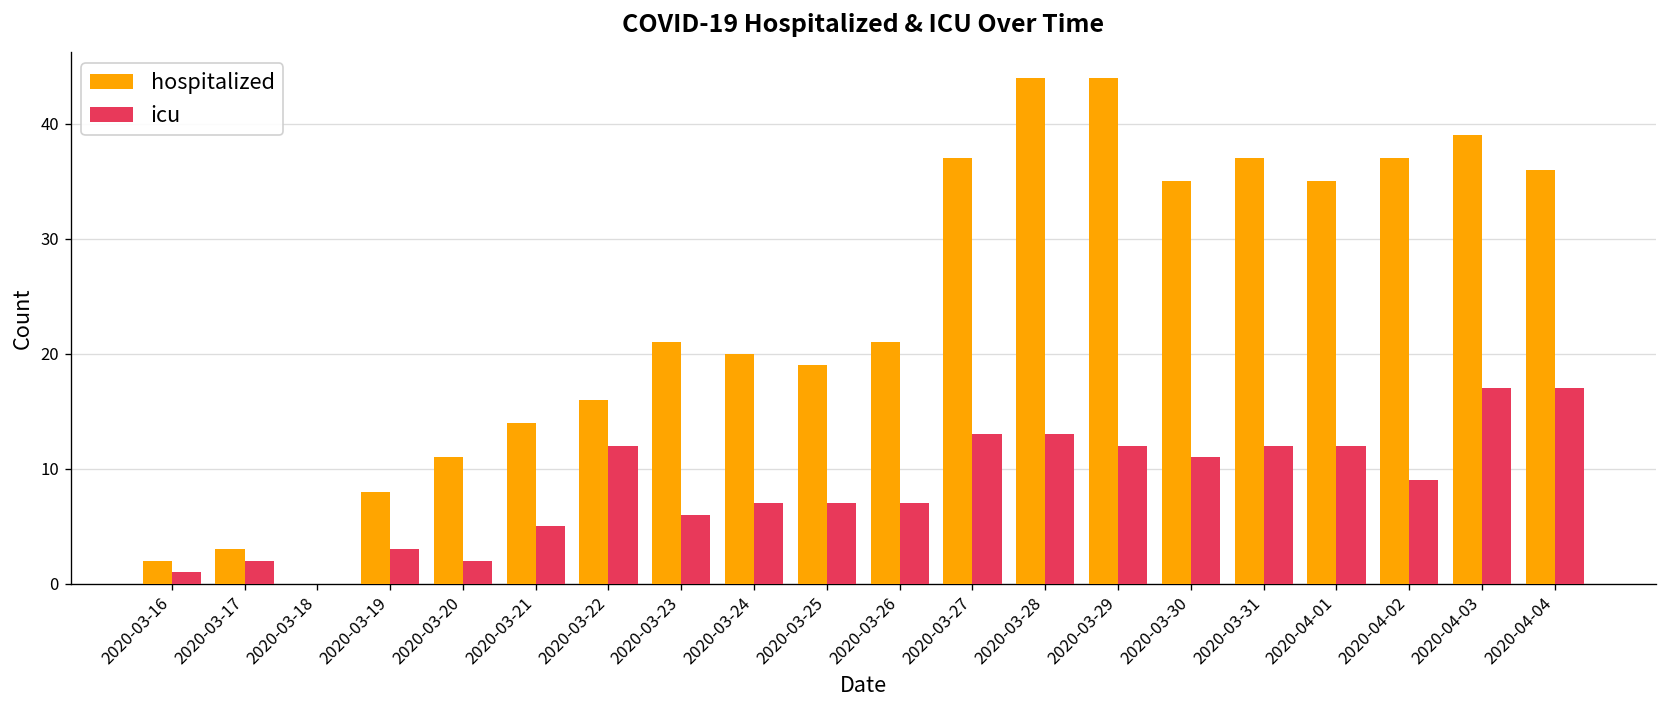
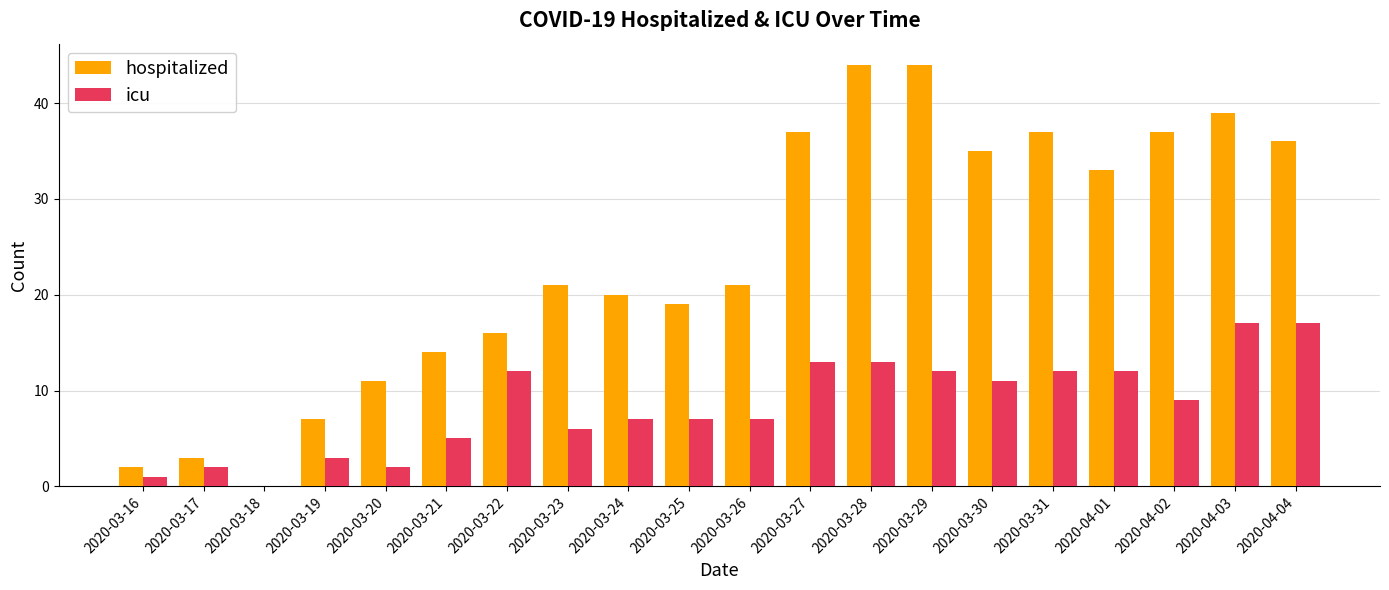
hospitalized, 2020-03-19: 8 -> 7
hospitalized, 2020-04-01: 35 -> 33
